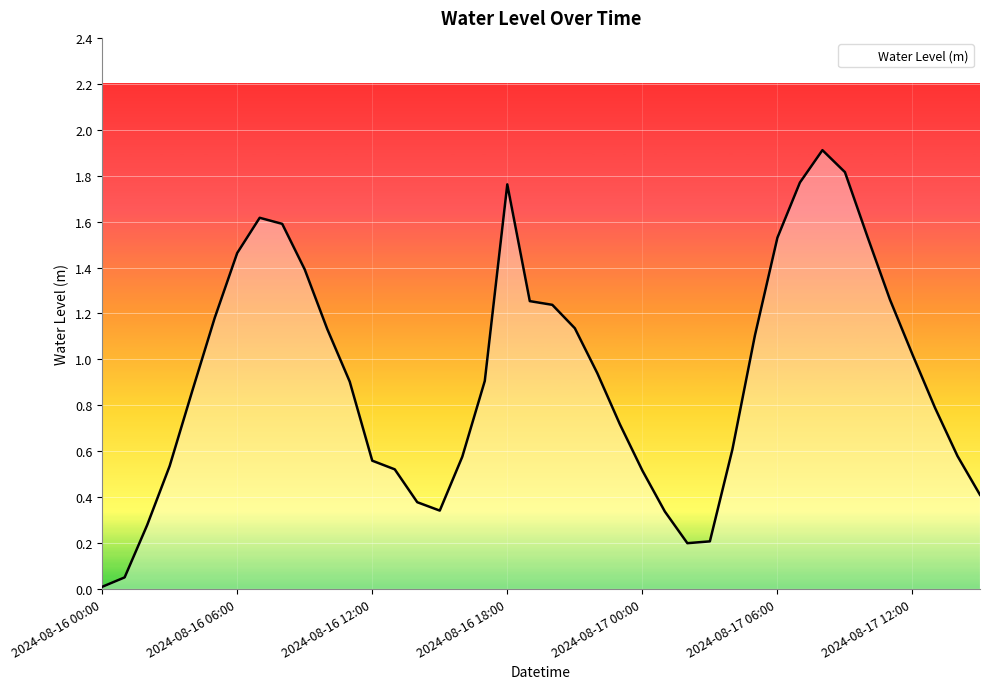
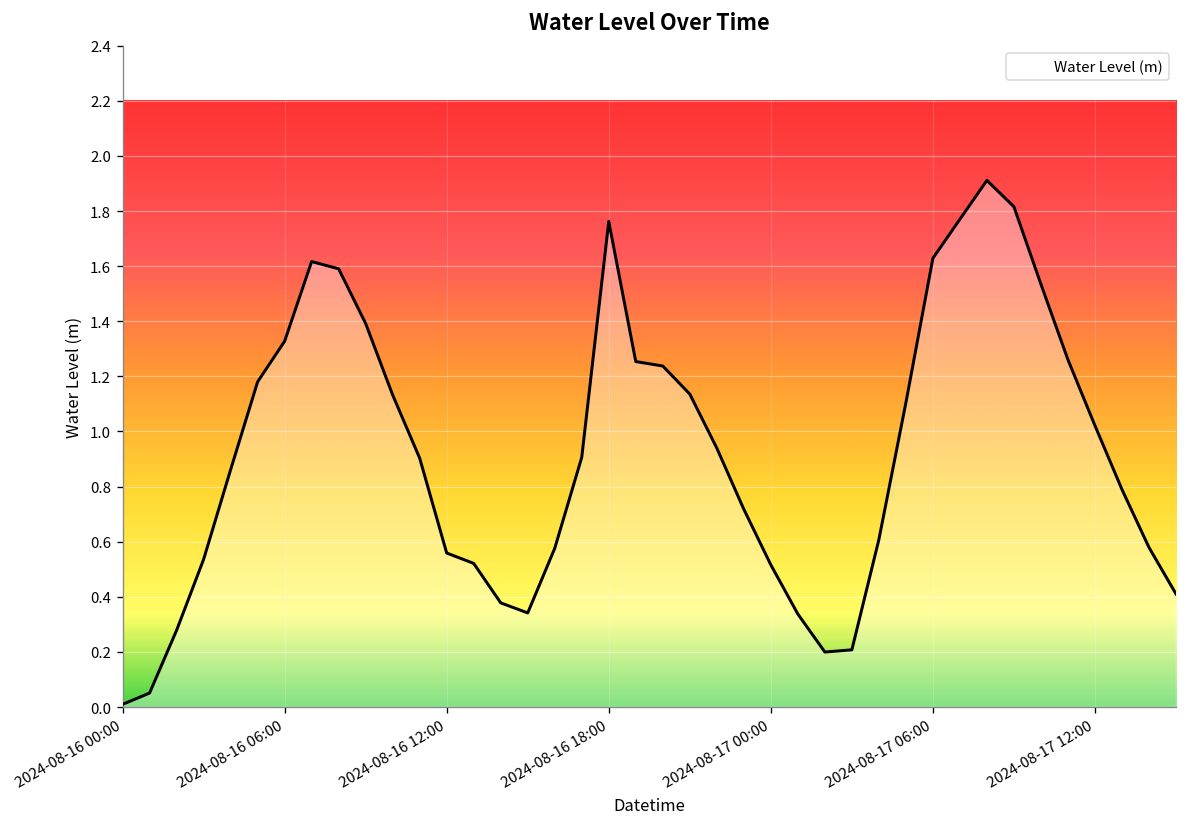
2024-08-16 06:00: 1.46 -> 1.33
2024-08-17 06:00: 1.53 -> 1.63
